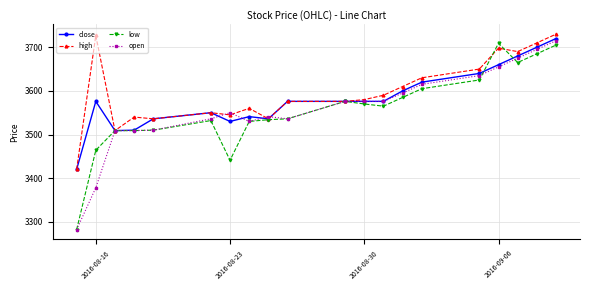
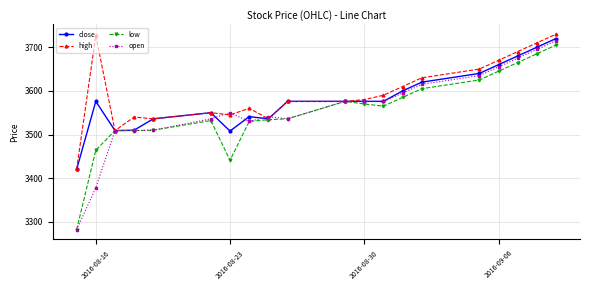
close, 2016-08-23: 3530 -> 3510
high, 2016-09-06: 3700 -> 3670
low, 2016-09-06: 3710 -> 3650
